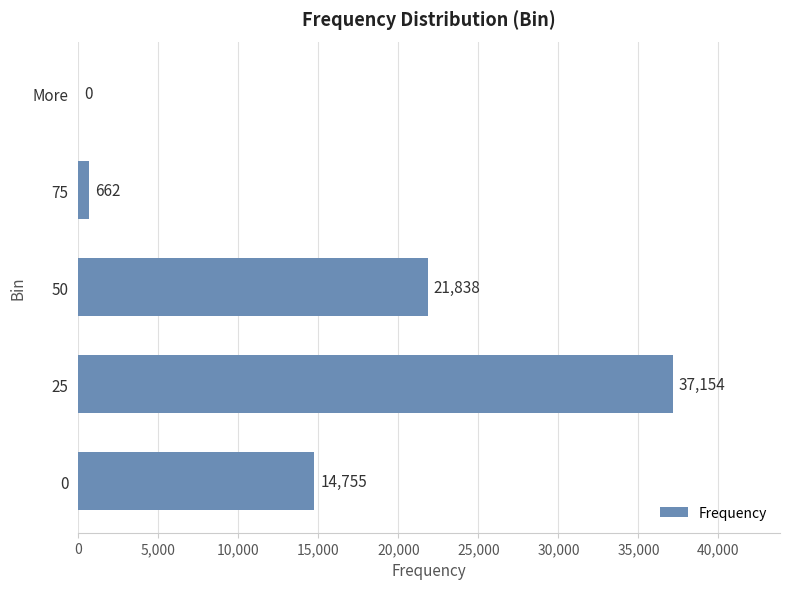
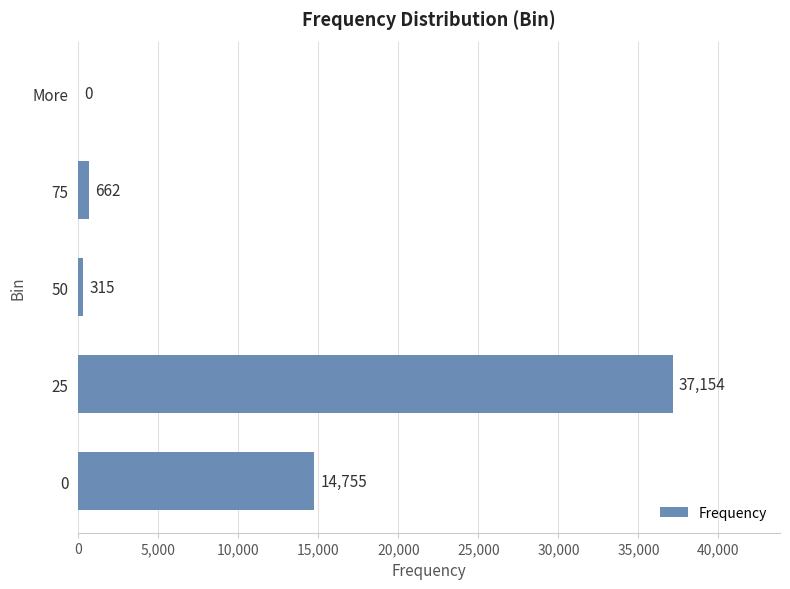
50: 21,838 -> 315
